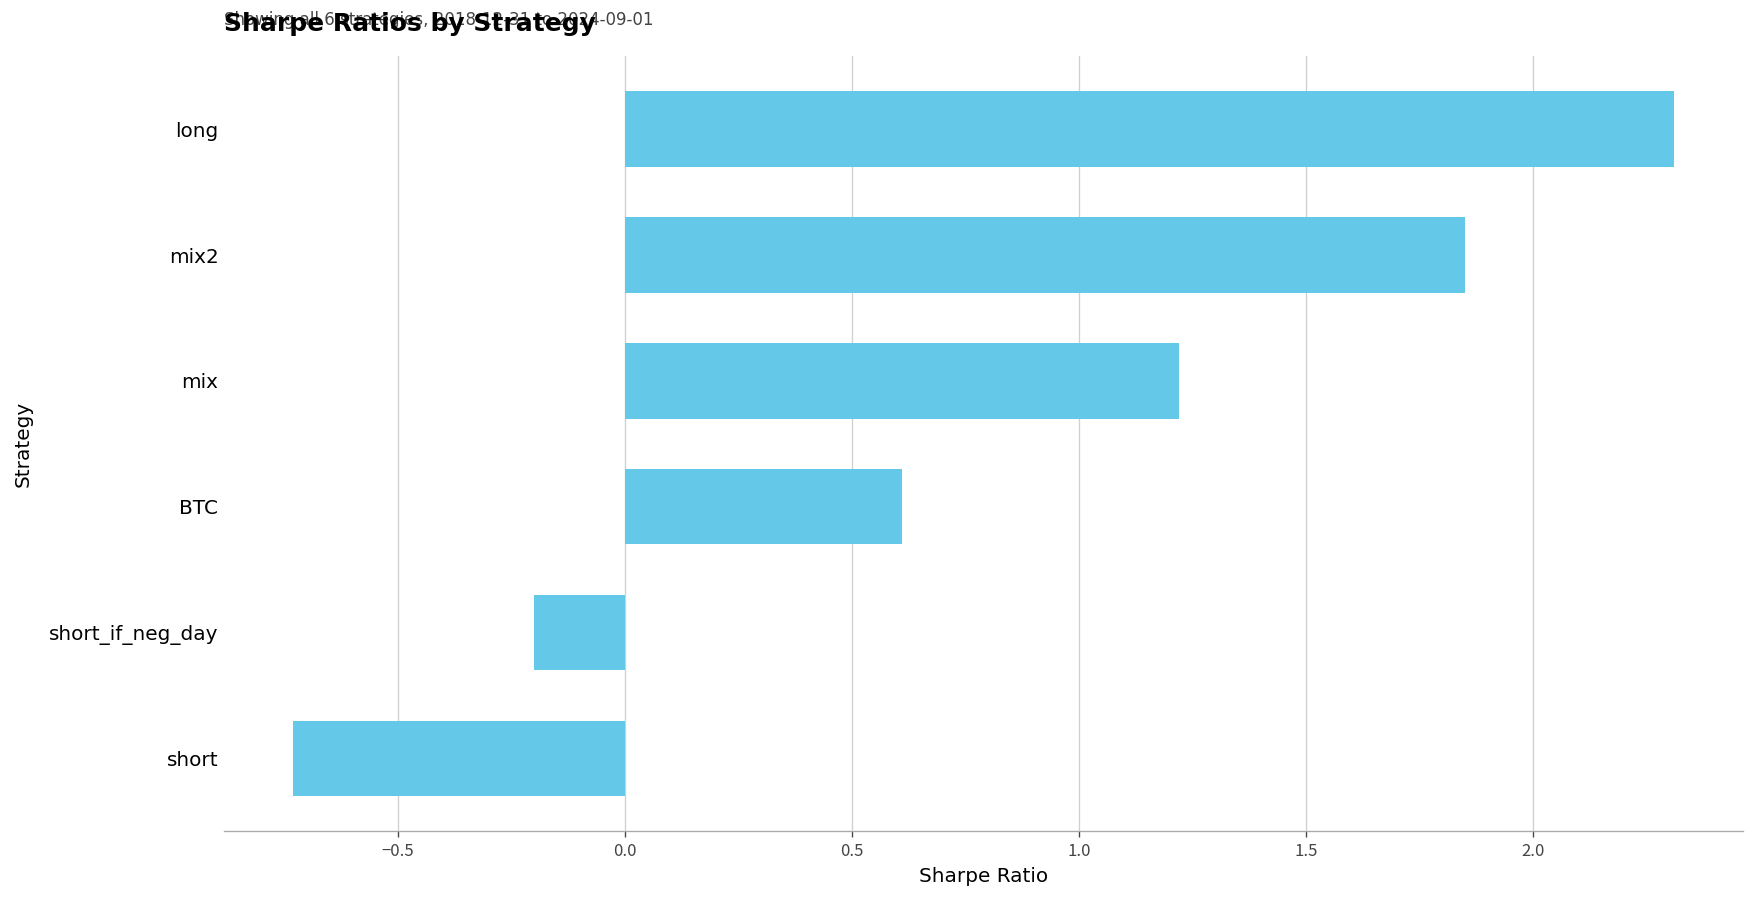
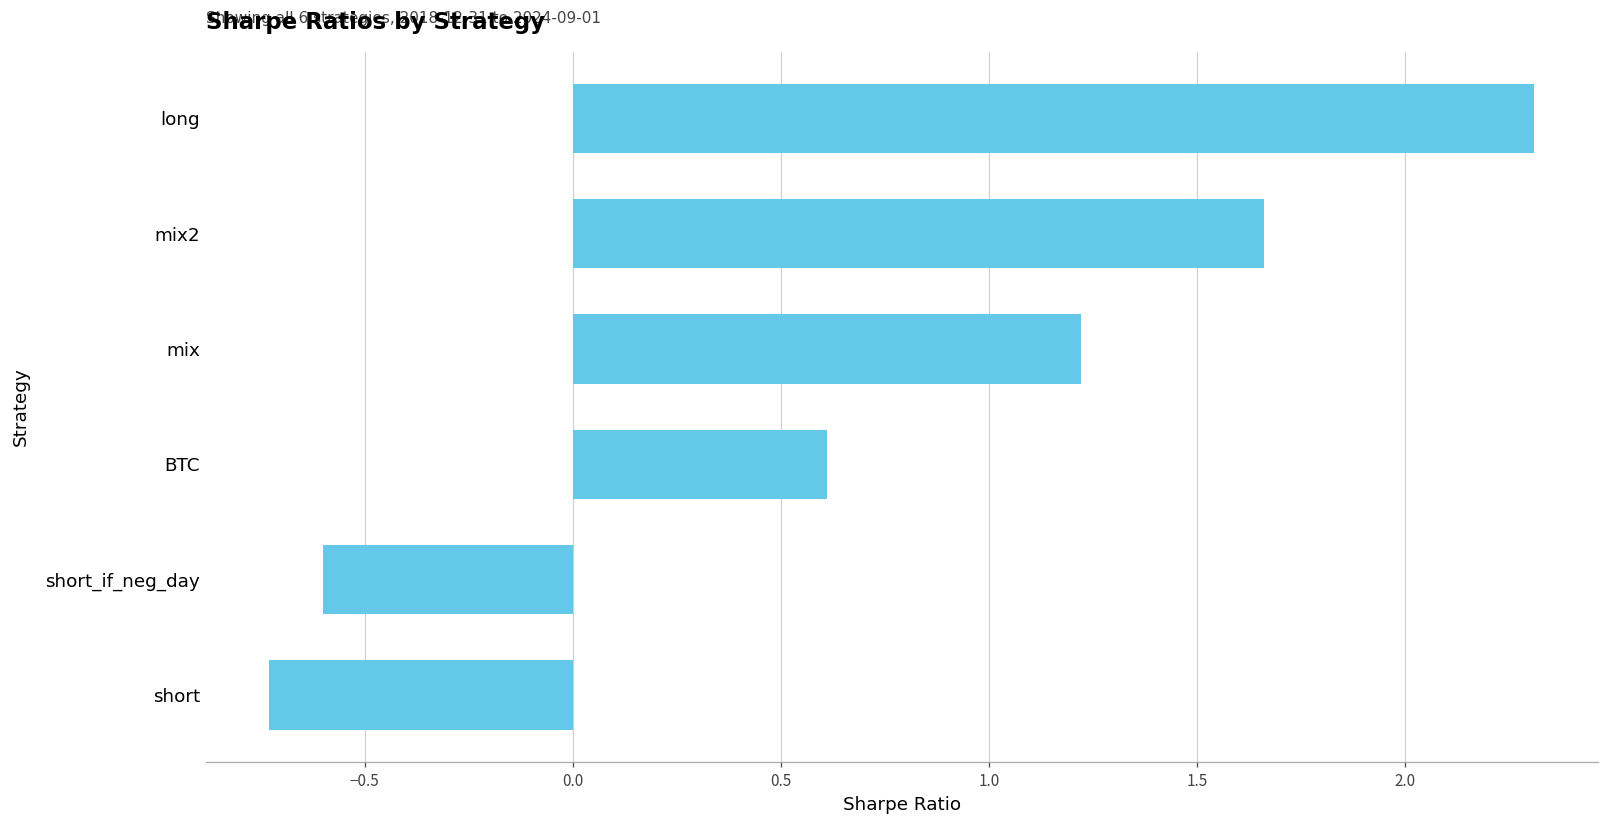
mix2: 1.85 -> 1.66
short_if_neg_day: -0.2 -> -0.6
